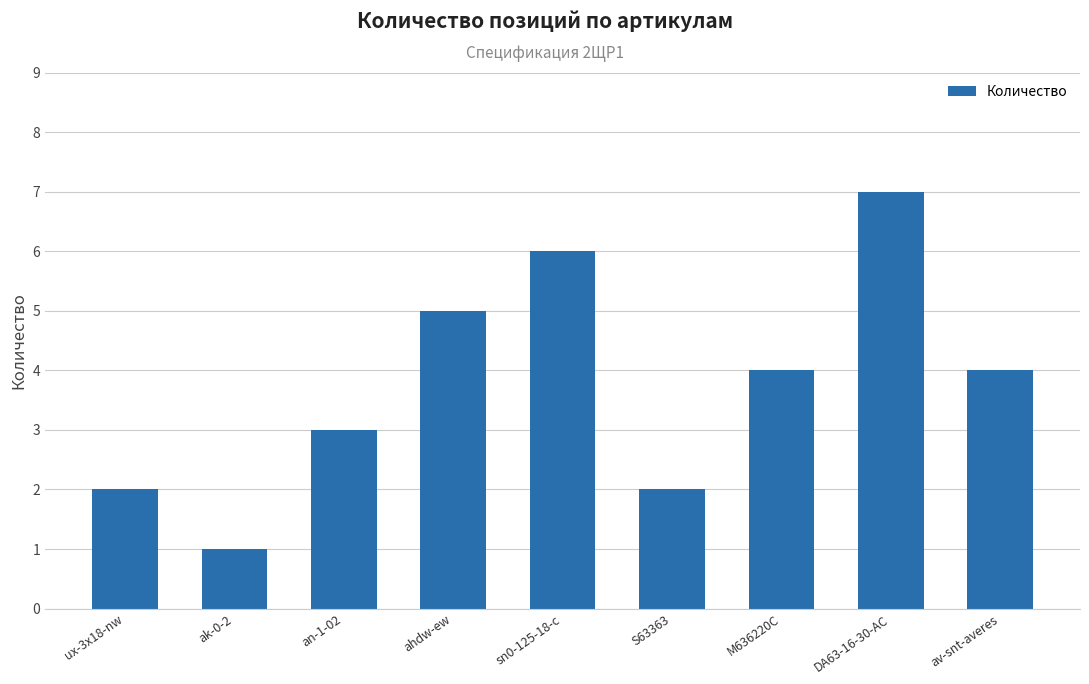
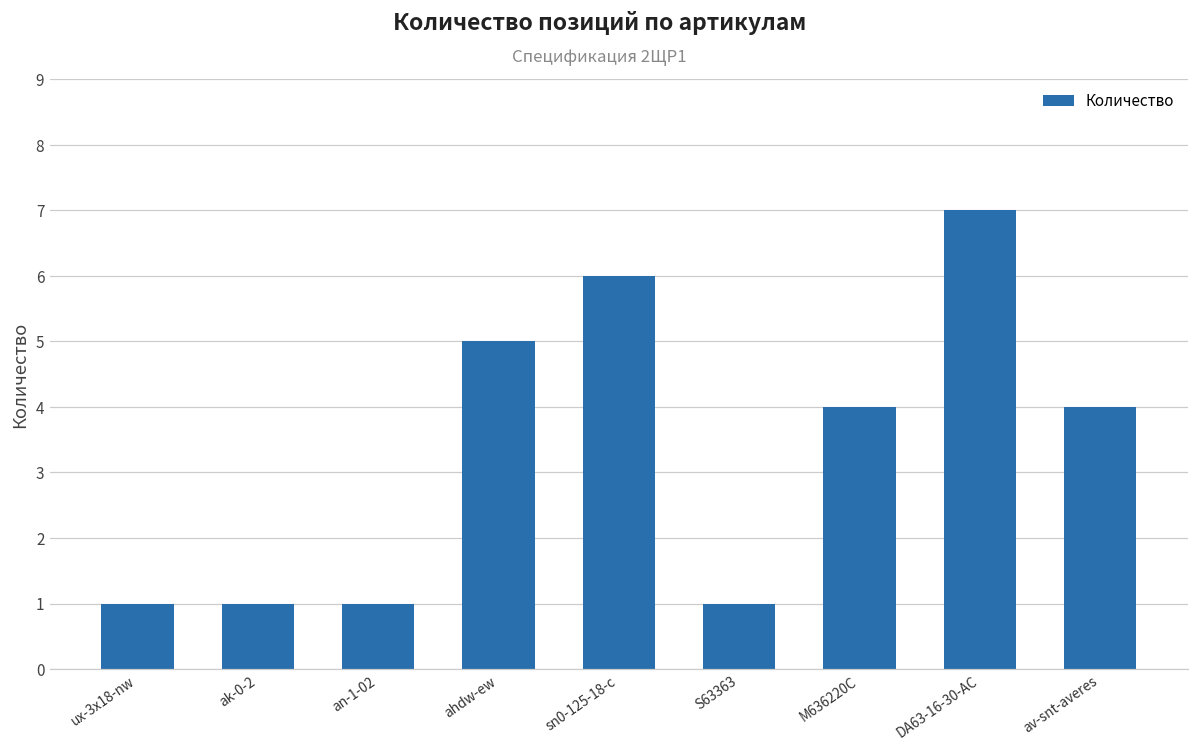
ux-3x18-nw: 2 -> 1
an-1-02: 3 -> 1
S63363: 2 -> 1
